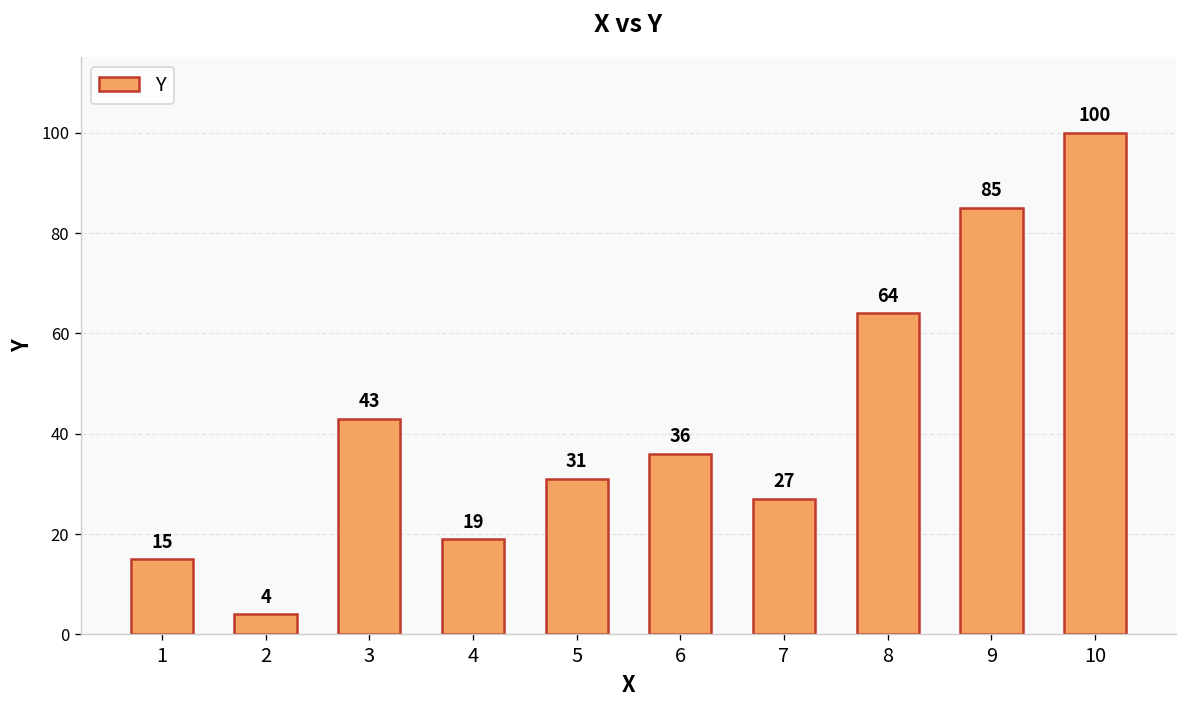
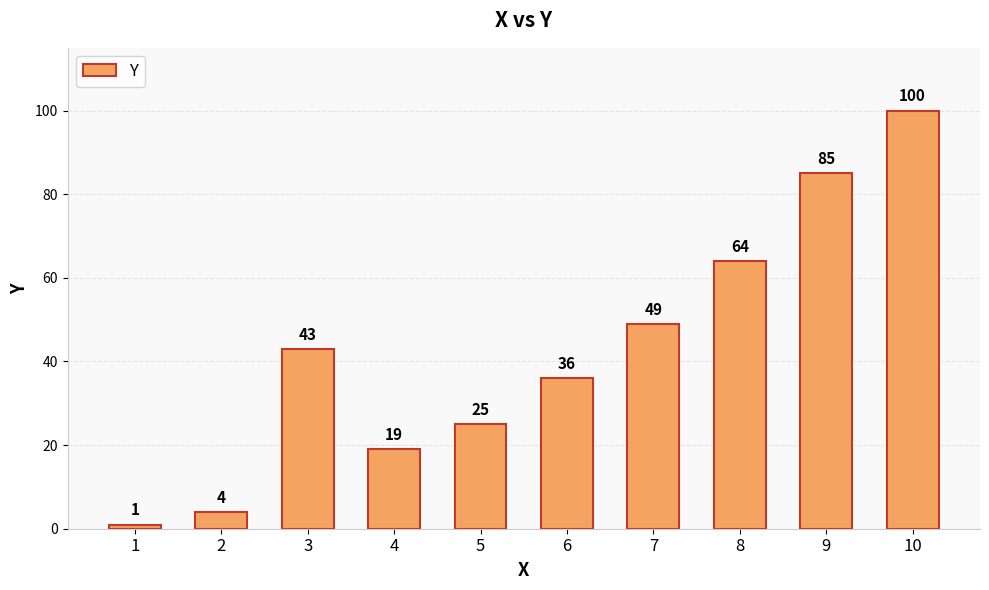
1: 15 -> 1
5: 31 -> 25
7: 27 -> 49
